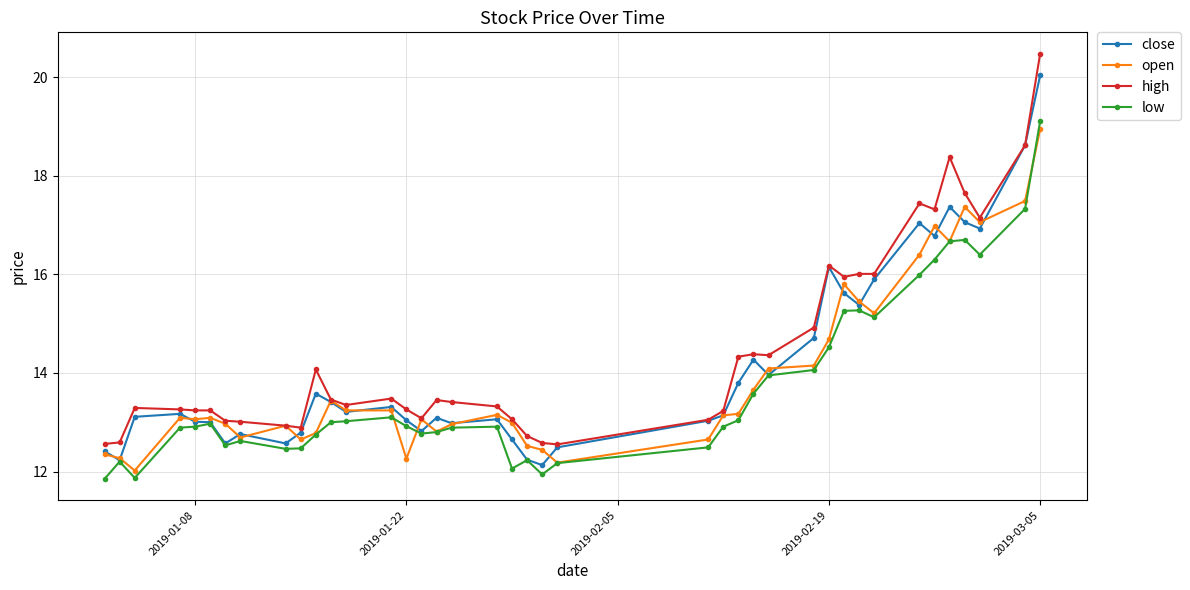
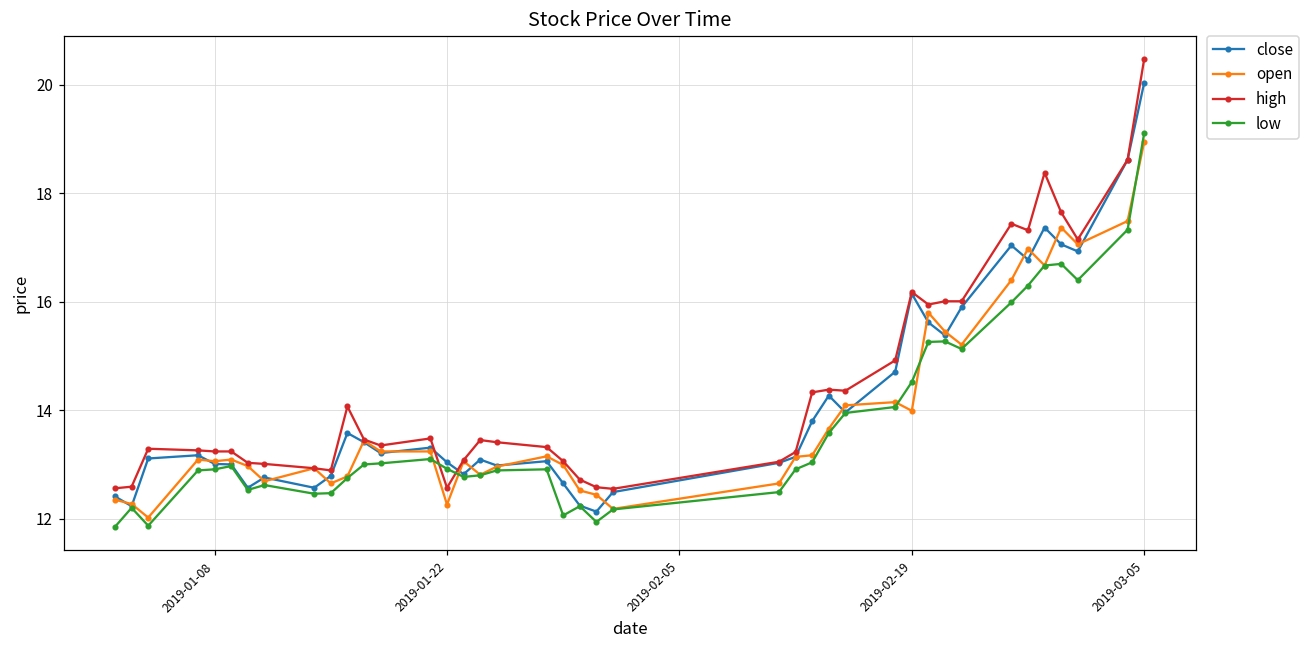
high, 2019-01-22: 13.3 -> 12.6
open, 2019-02-19: 14.7 -> 14.0
